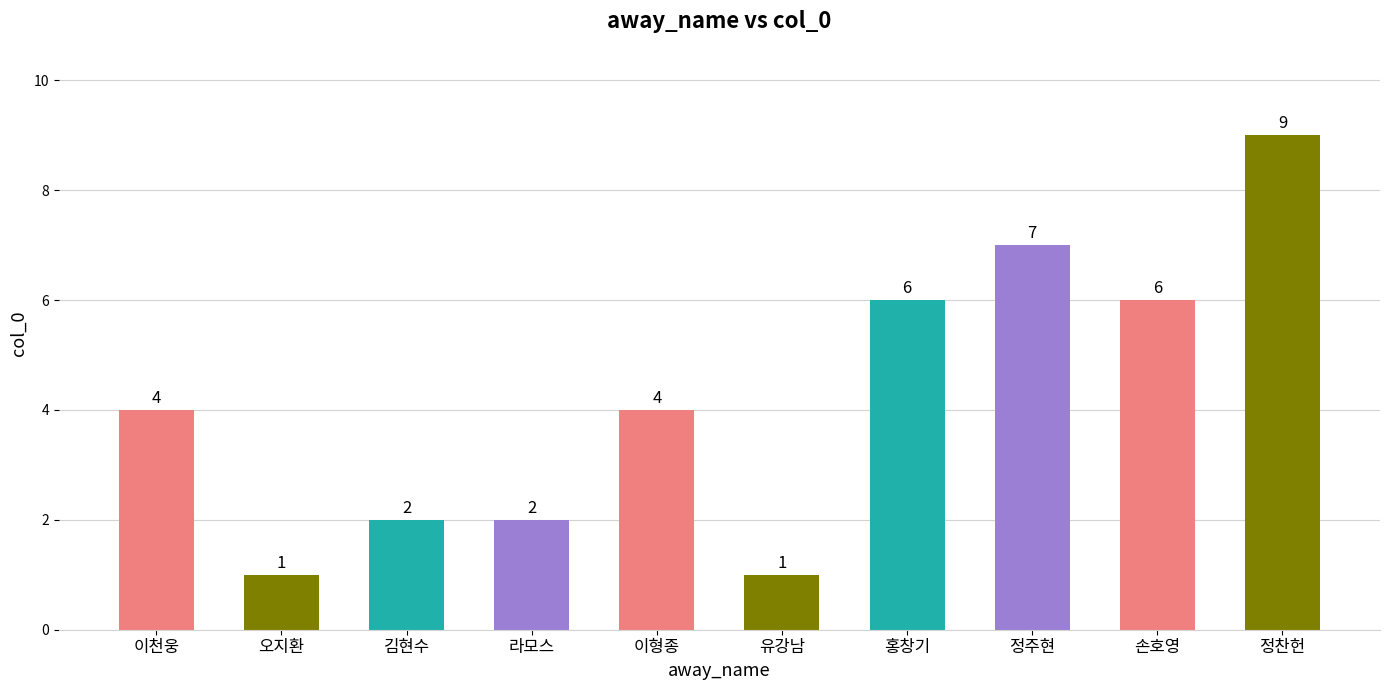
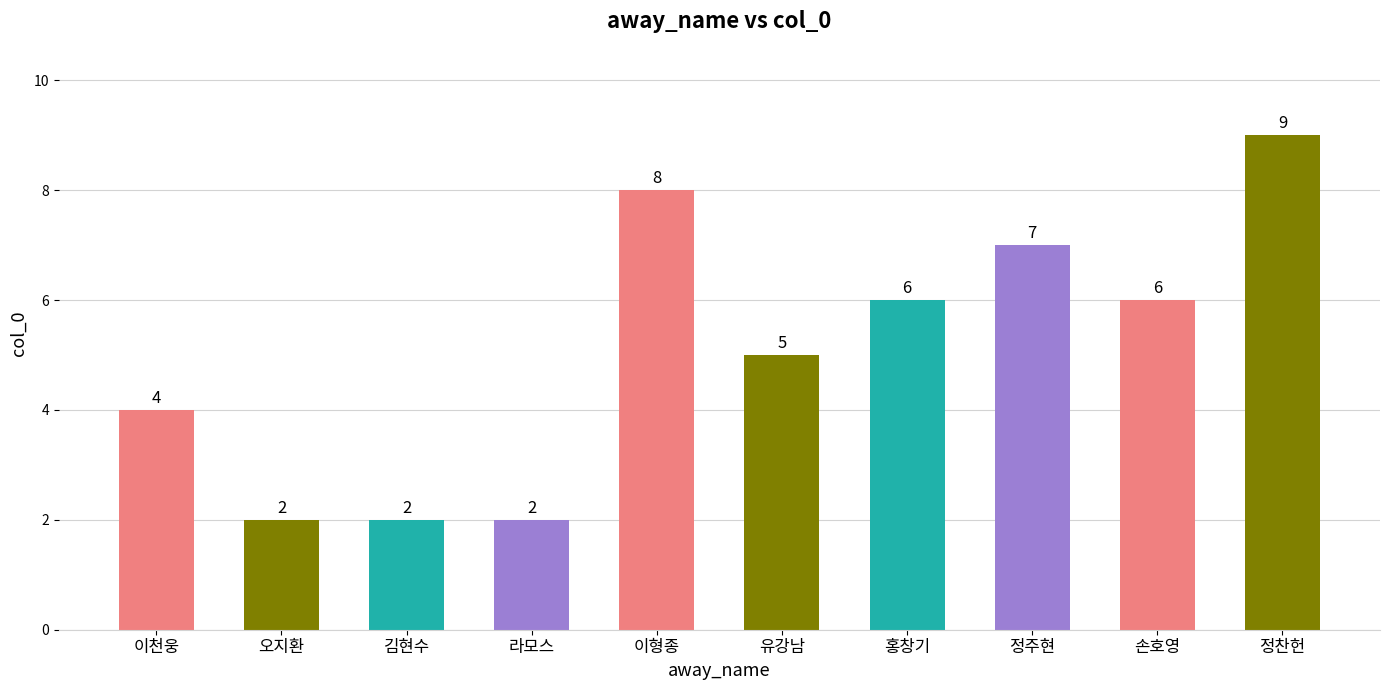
오지환: 1 -> 2
이형종: 4 -> 8
유강남: 1 -> 5
